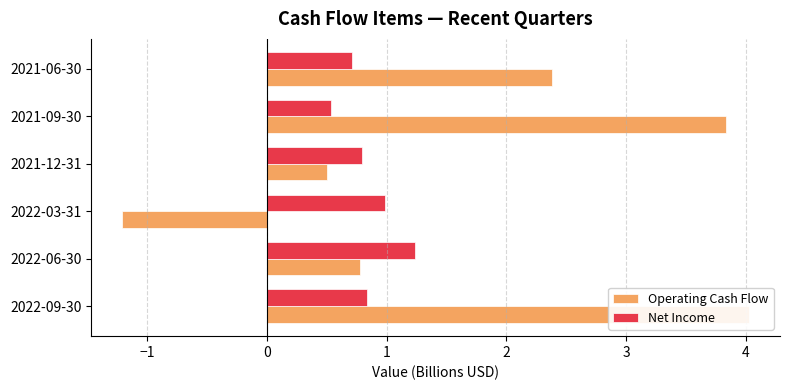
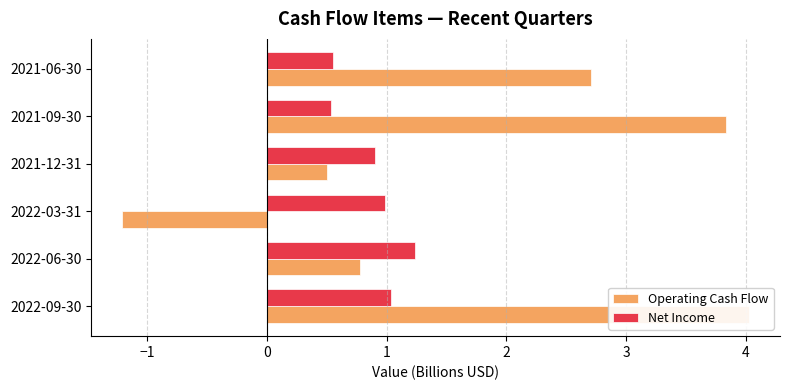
Net Income, 2021-06-30: 0.71 -> 0.55
Operating Cash Flow, 2021-06-30: 2.38 -> 2.71
Net Income, 2021-12-31: 0.80 -> 0.90
Net Income, 2022-09-30: 0.83 -> 1.04
